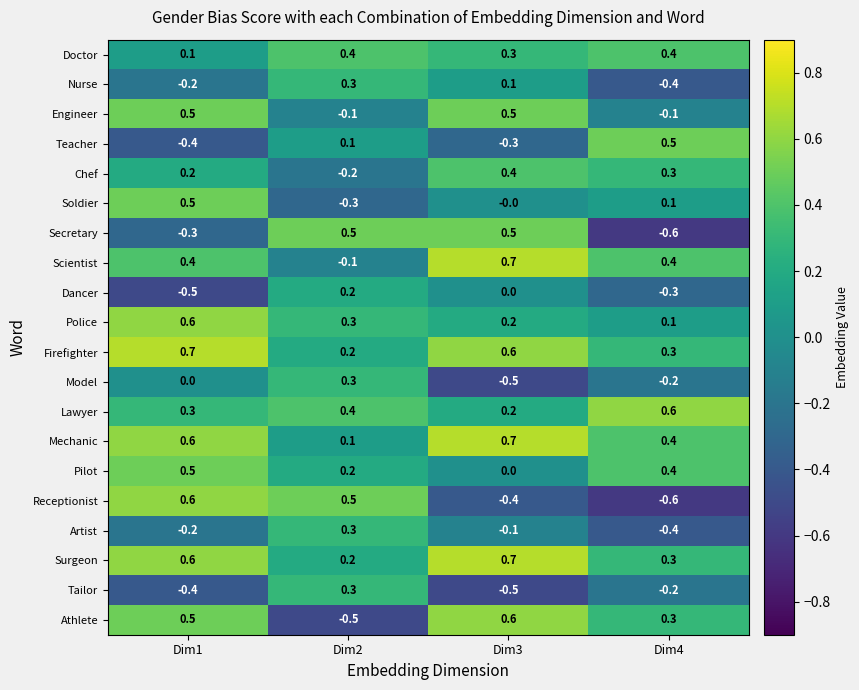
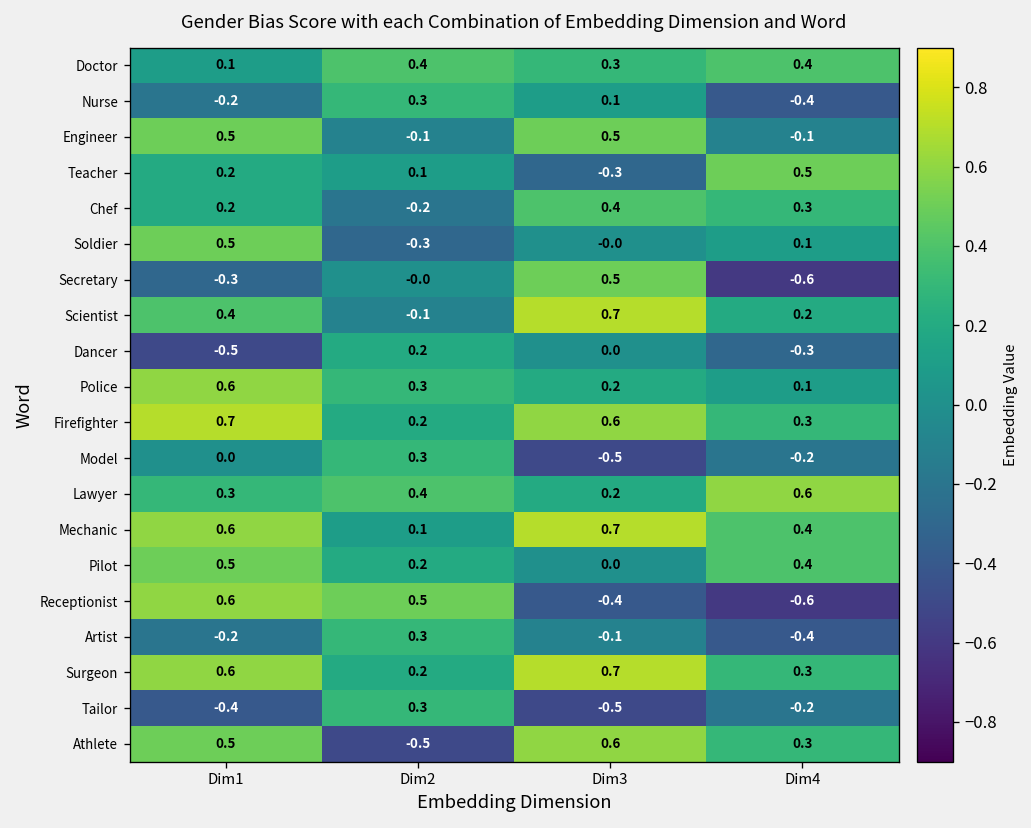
Teacher, Dim1: -0.4 -> 0.2
Secretary, Dim2: 0.5 -> -0.0
Scientist, Dim4: 0.4 -> 0.2
